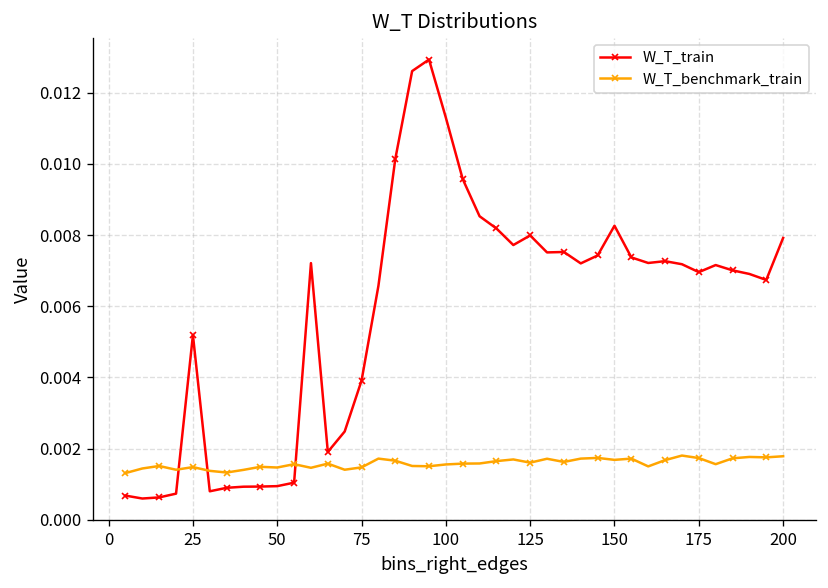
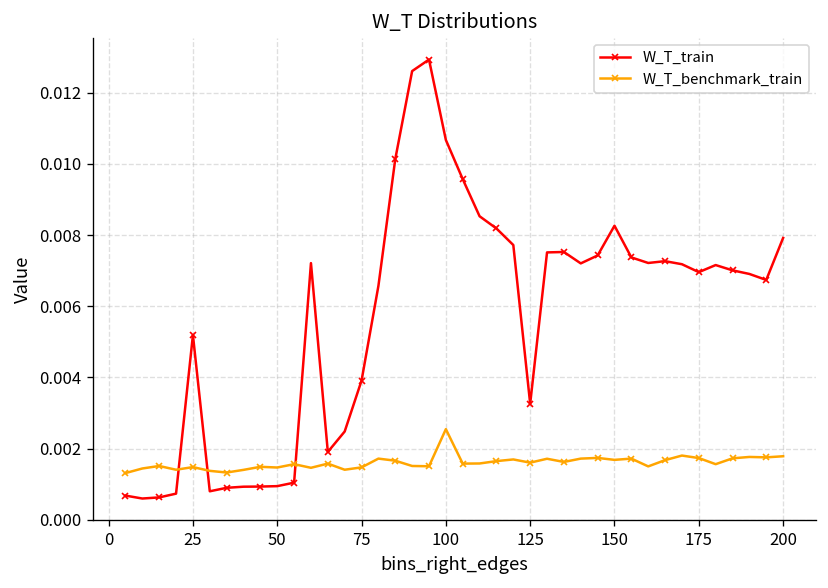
W_T_train, 100: 0.0113 -> 0.0107
W_T_benchmark_train, 100: 0.0016 -> 0.0025
W_T_train, 125: 0.0080 -> 0.0033
